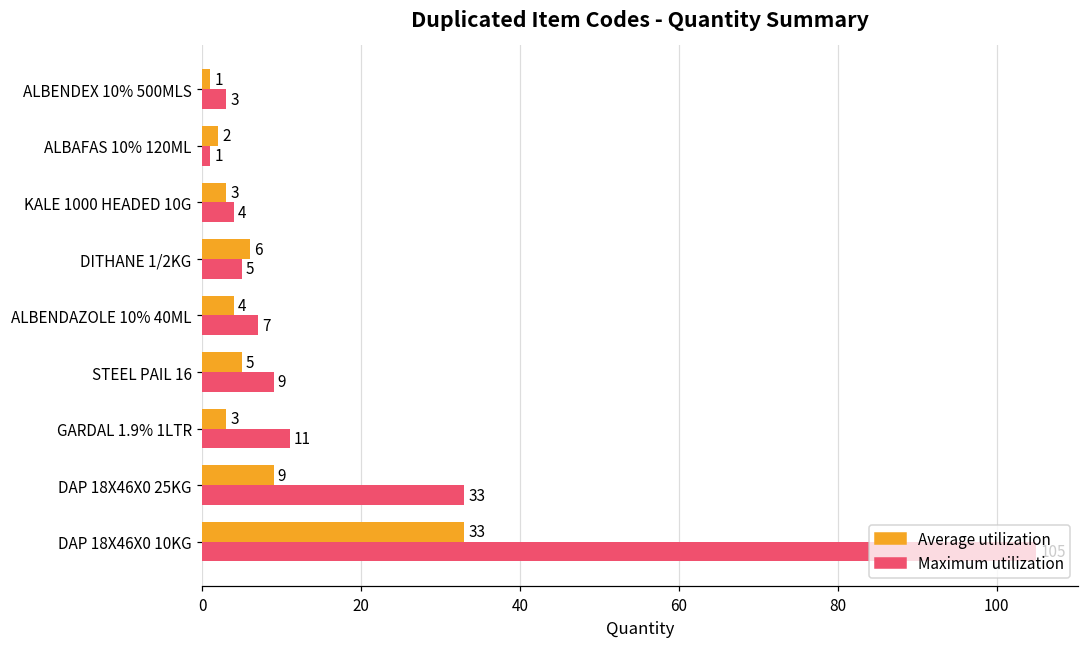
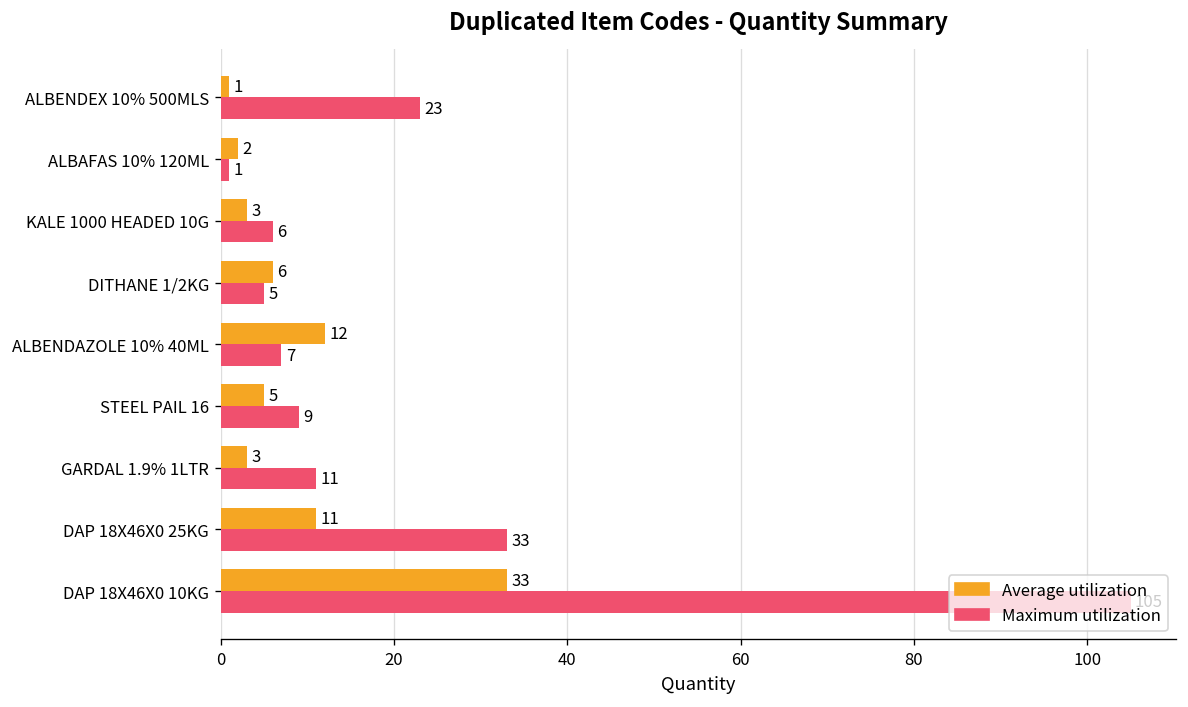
Maximum utilization, ALBENDEX 10% 500MLS: 3 -> 23
Maximum utilization, KALE 1000 HEADED 10G: 4 -> 6
Average utilization, ALBENDAZOLE 10% 40ML: 4 -> 12
Average utilization, DAP 18X46X0 25KG: 9 -> 11
